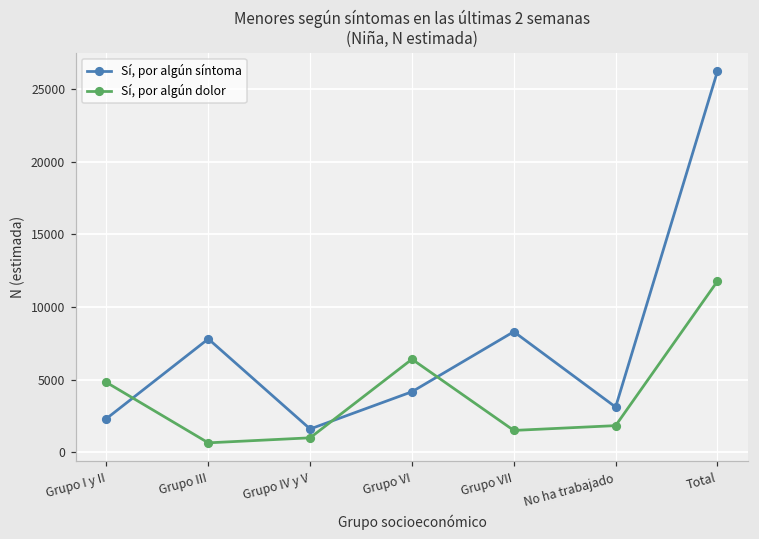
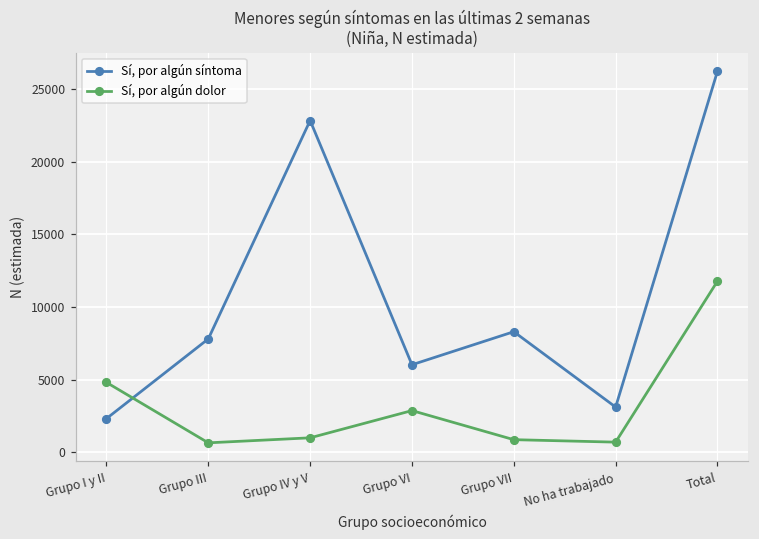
Sí, por algún síntoma, Grupo IV y V: 1600 -> 22900
Sí, por algún síntoma, Grupo VI: 4200 -> 6000
Sí, por algún dolor, Grupo VI: 6400 -> 2900
Sí, por algún dolor, Grupo VII: 1500 -> 900
Sí, por algún dolor, No ha trabajado: 1800 -> 700
